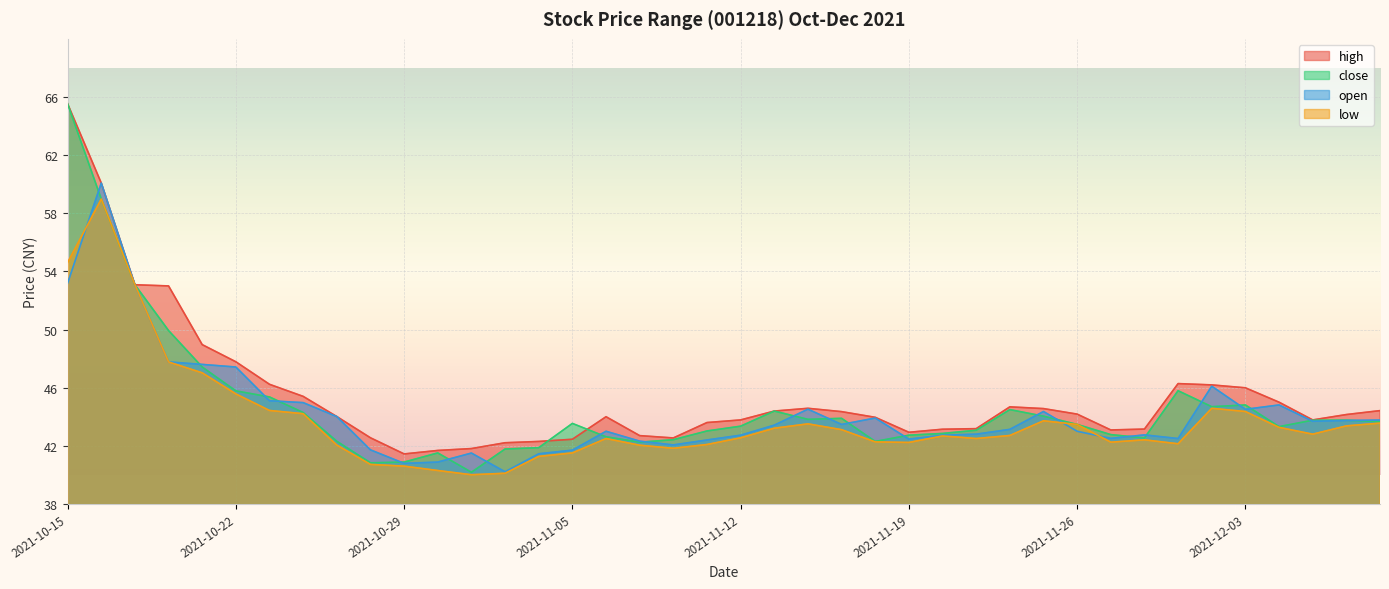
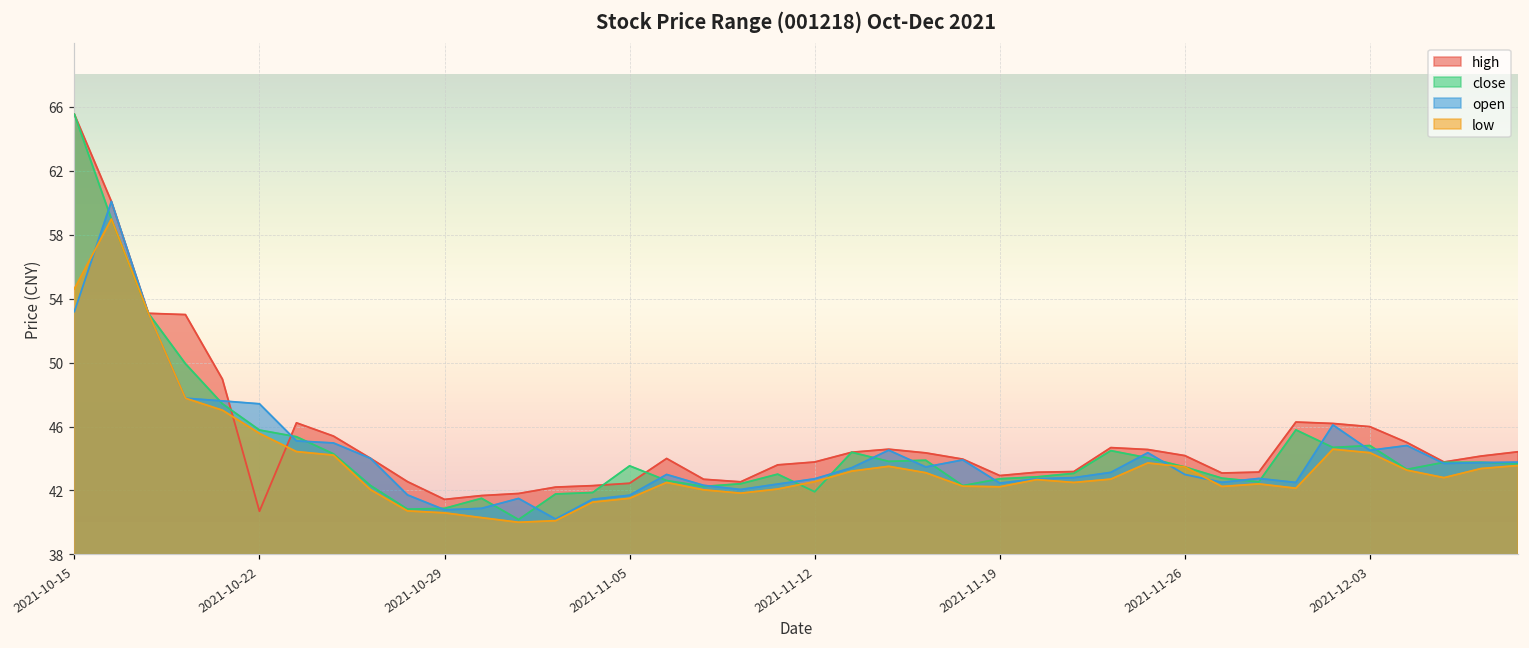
high, 2021-10-22: 47.8 -> 40.7
close, 2021-11-12: 43.4 -> 41.9
